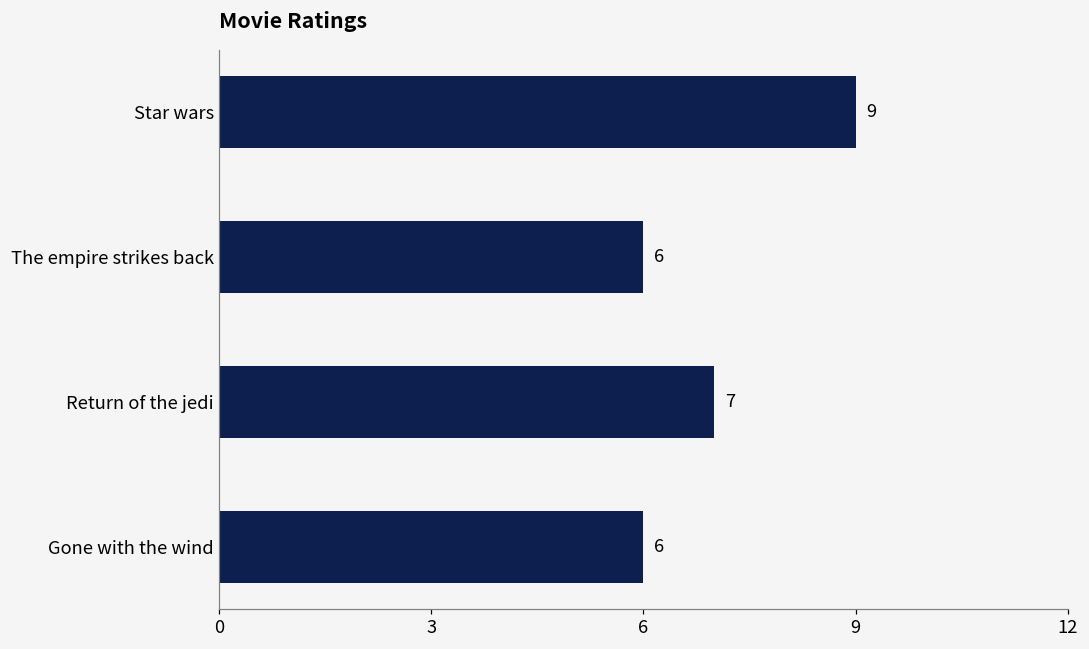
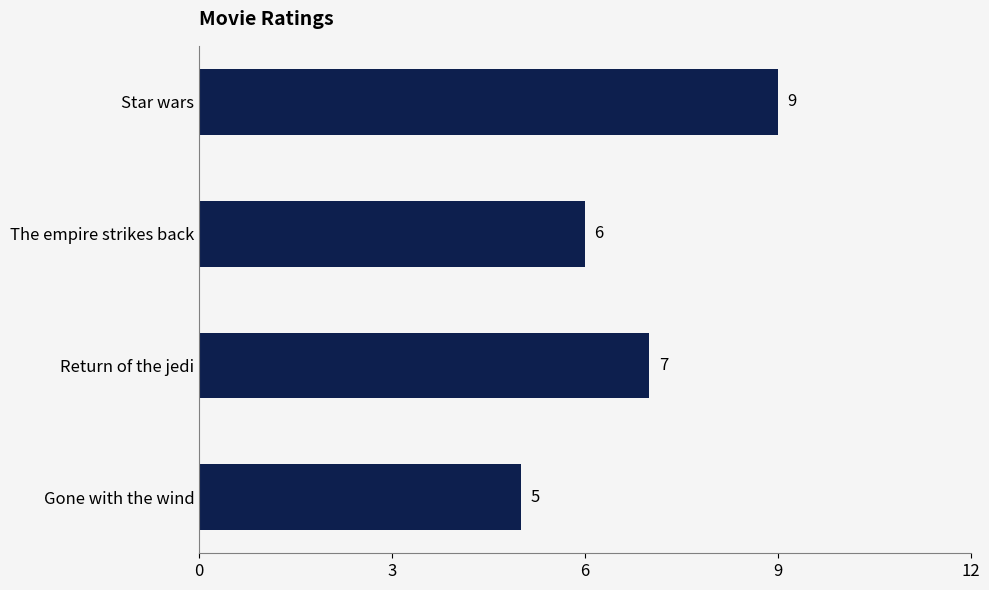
Gone with the wind: 6 -> 5
